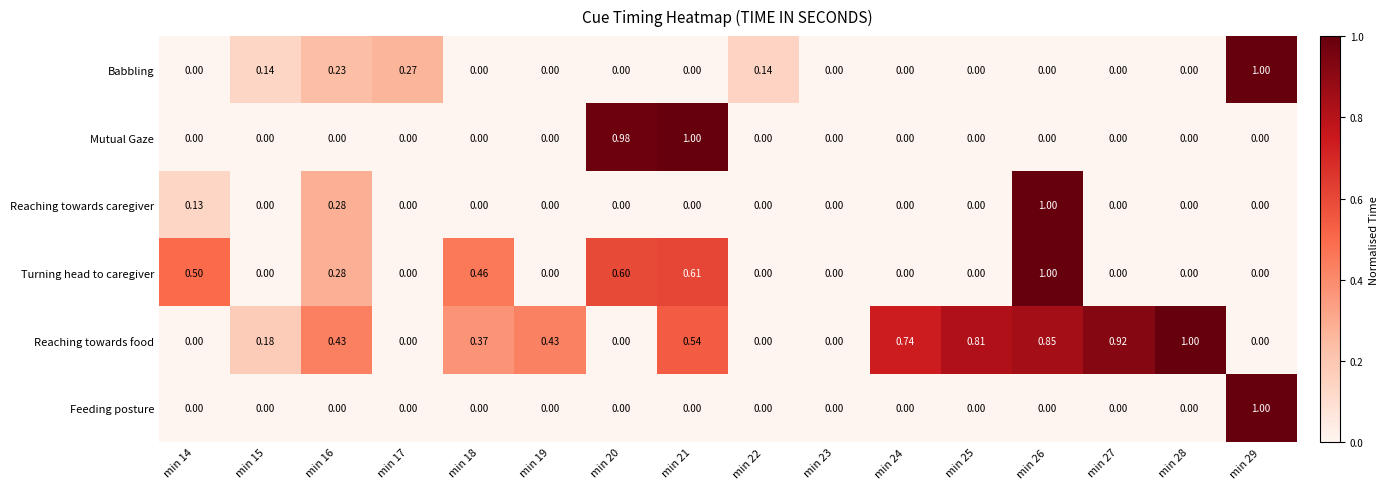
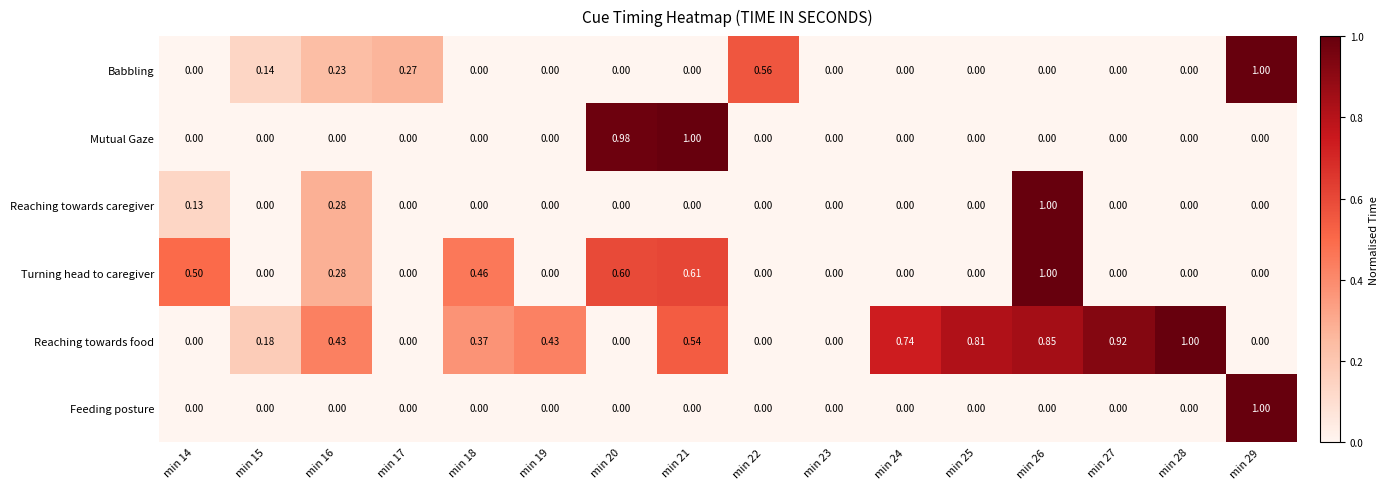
Babbling, min 22: 0.14 -> 0.56
